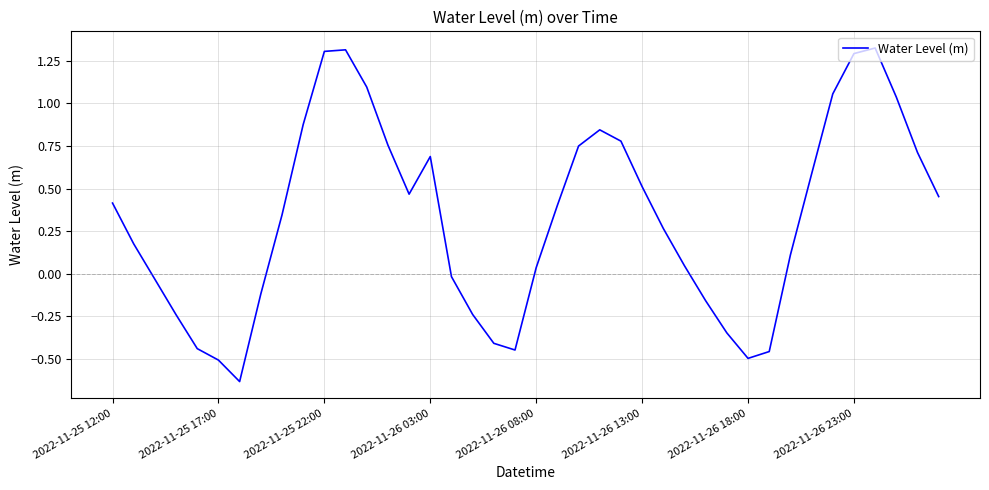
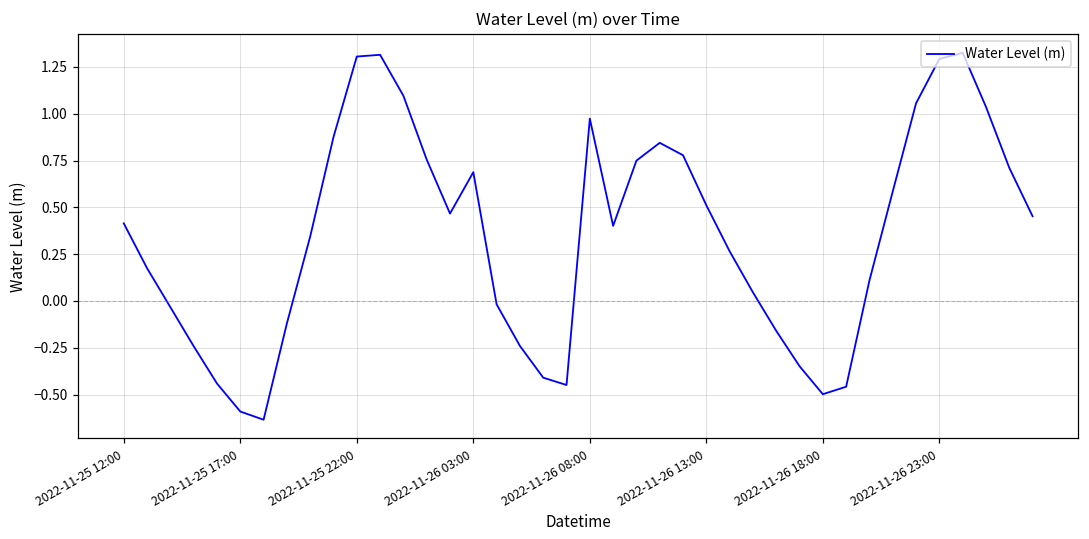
2022-11-25 17:00: -0.51 -> -0.59
2022-11-26 08:00: 0.03 -> 0.97
